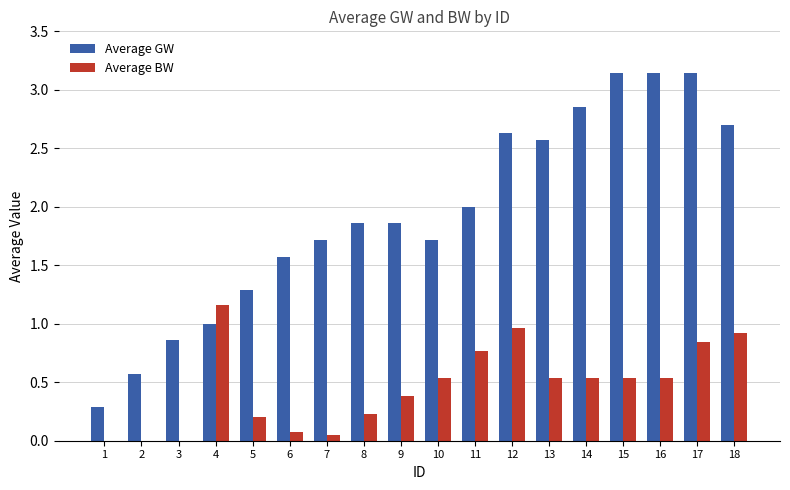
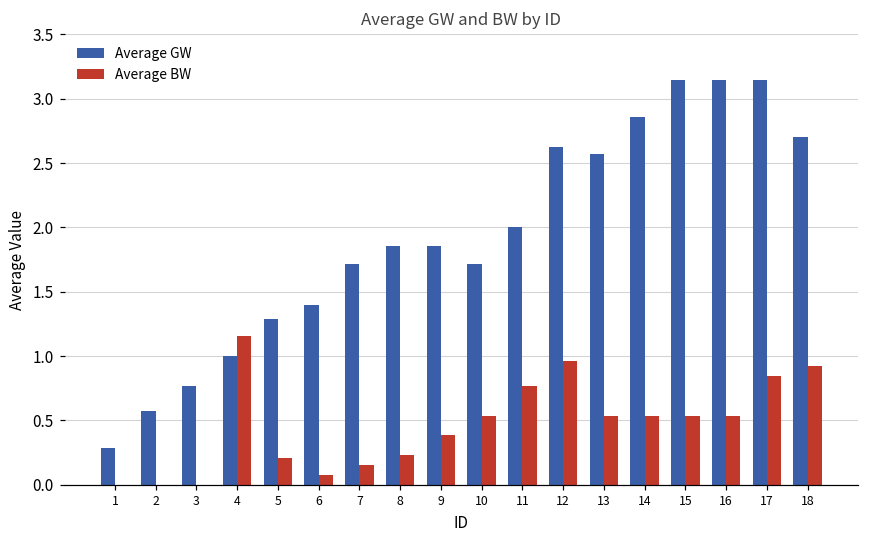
Average GW, 3: 0.86 -> 0.77
Average GW, 6: 1.57 -> 1.39
Average BW, 7: 0.05 -> 0.15
